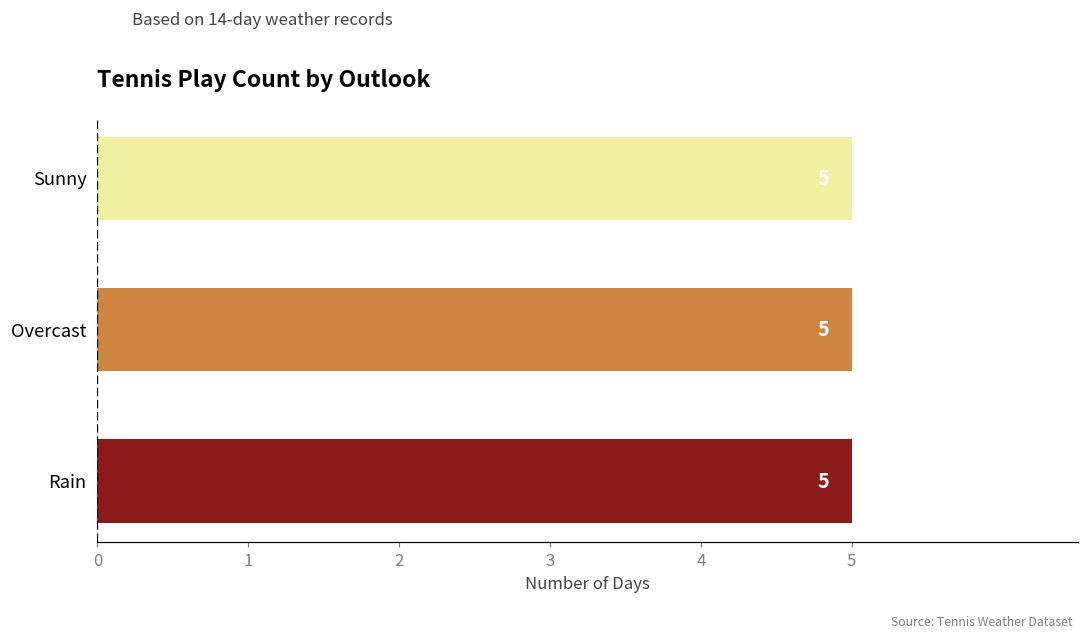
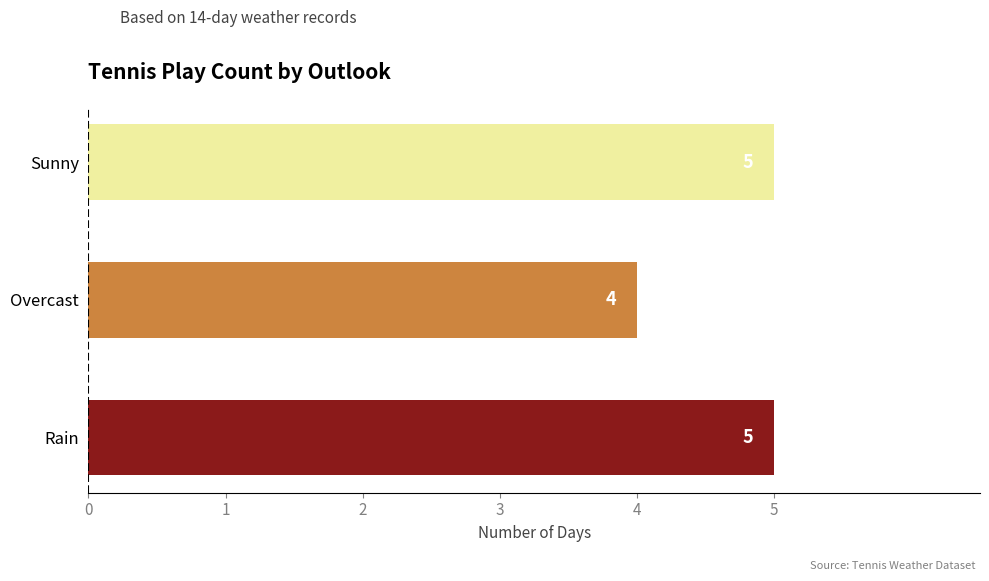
Overcast: 5 -> 4
